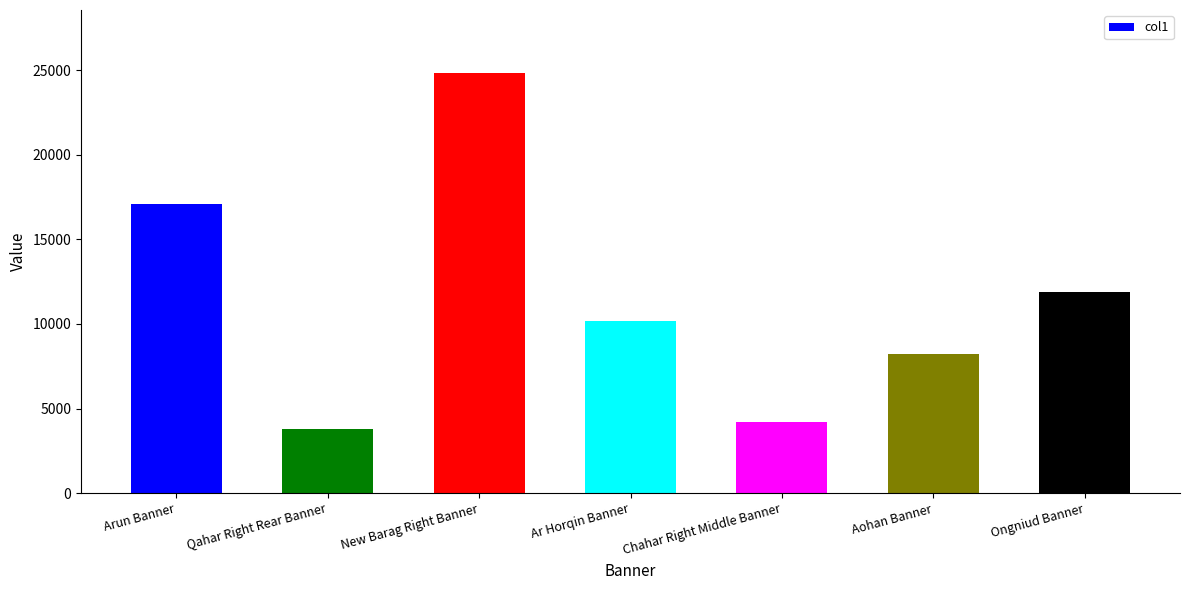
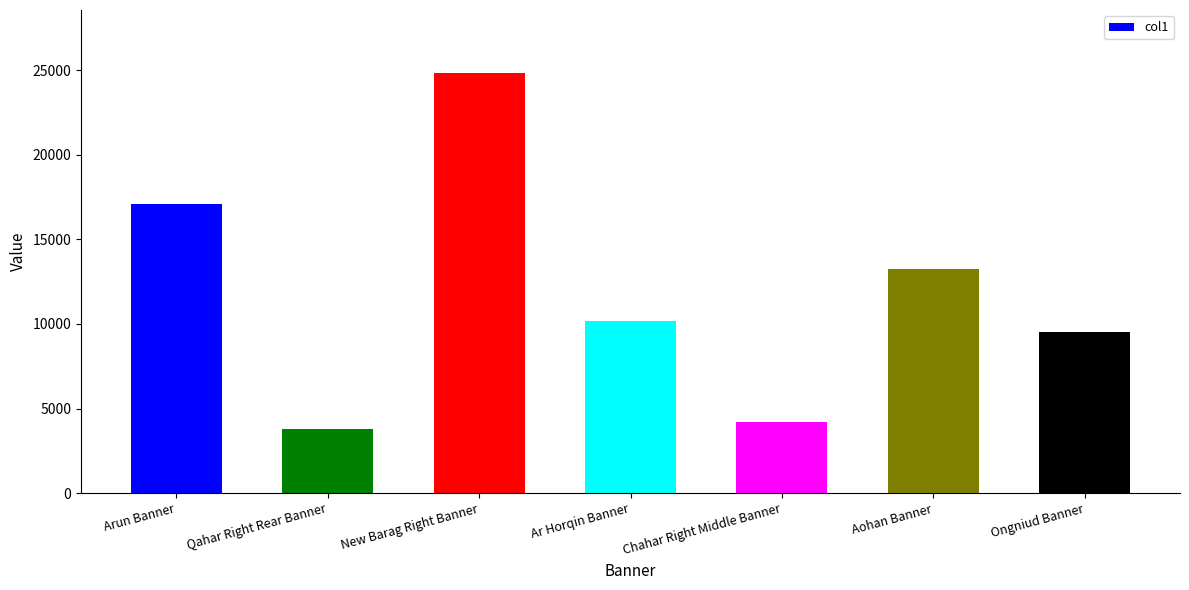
Aohan Banner: 8200 -> 13300
Ongniud Banner: 11900 -> 9500
